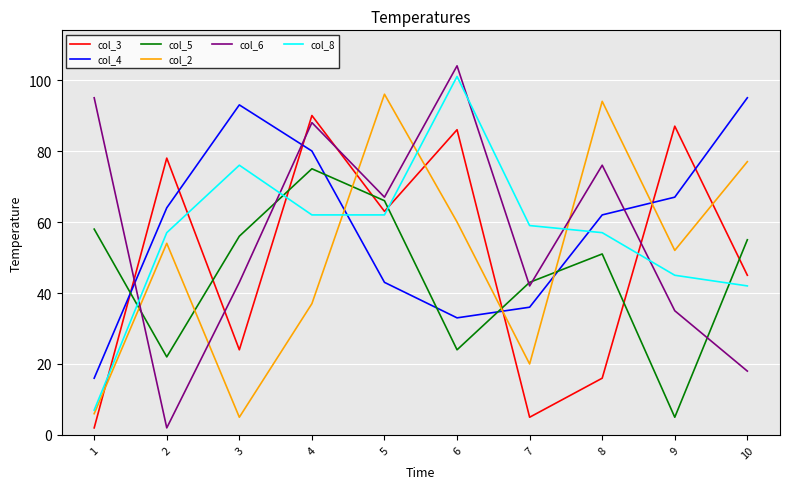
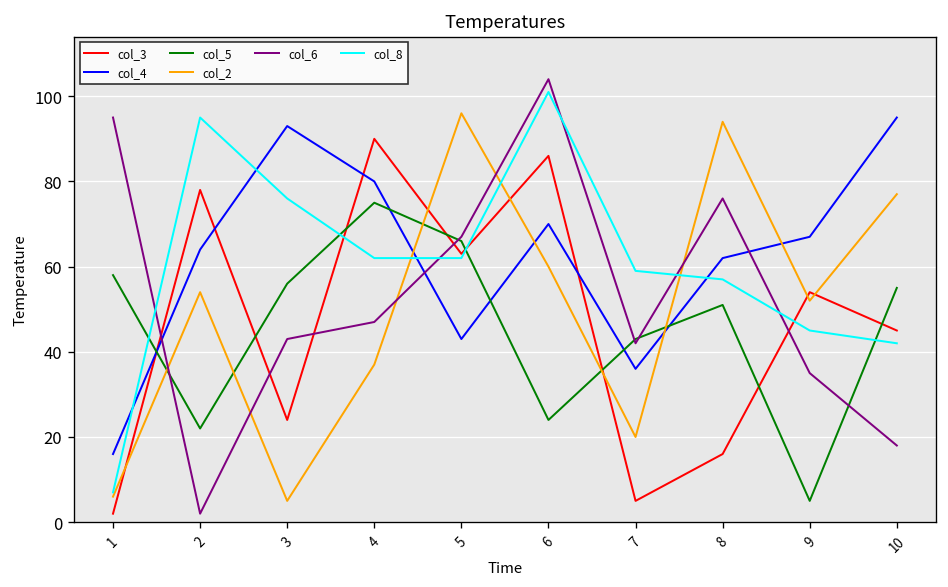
col_8, 2: 57 -> 95
col_6, 4: 88 -> 47
col_4, 6: 33 -> 70
col_3, 9: 87 -> 54
